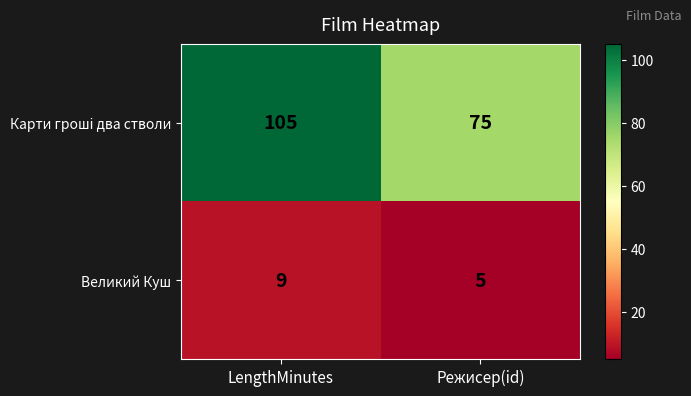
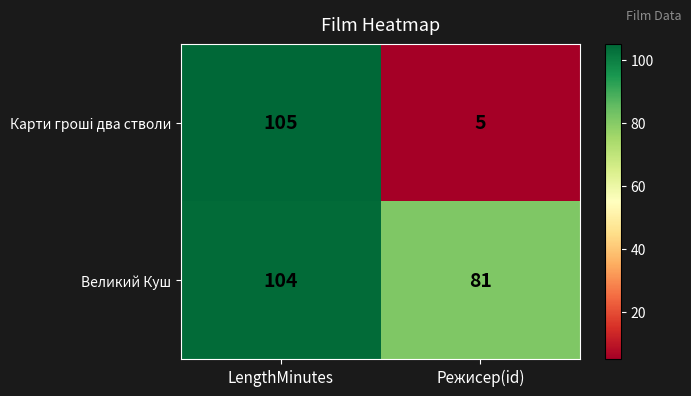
Карти гроші два стволи, Режисер(id): 75 -> 5
Великий Куш, LengthMinutes: 9 -> 104
Великий Куш, Режисер(id): 5 -> 81
